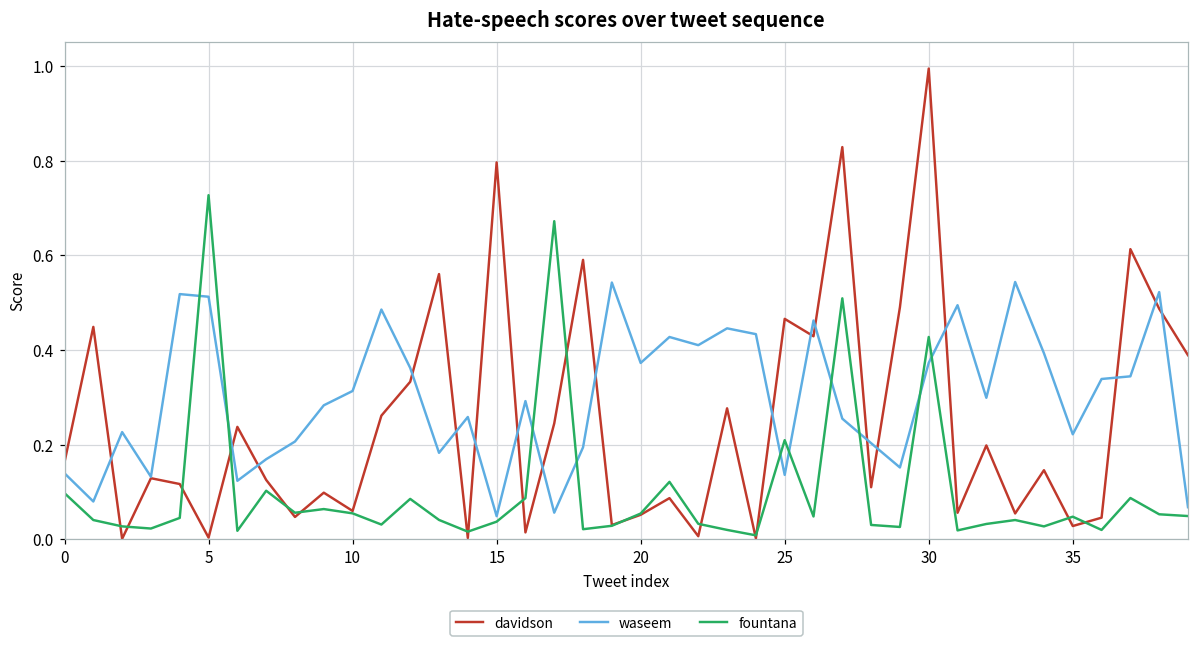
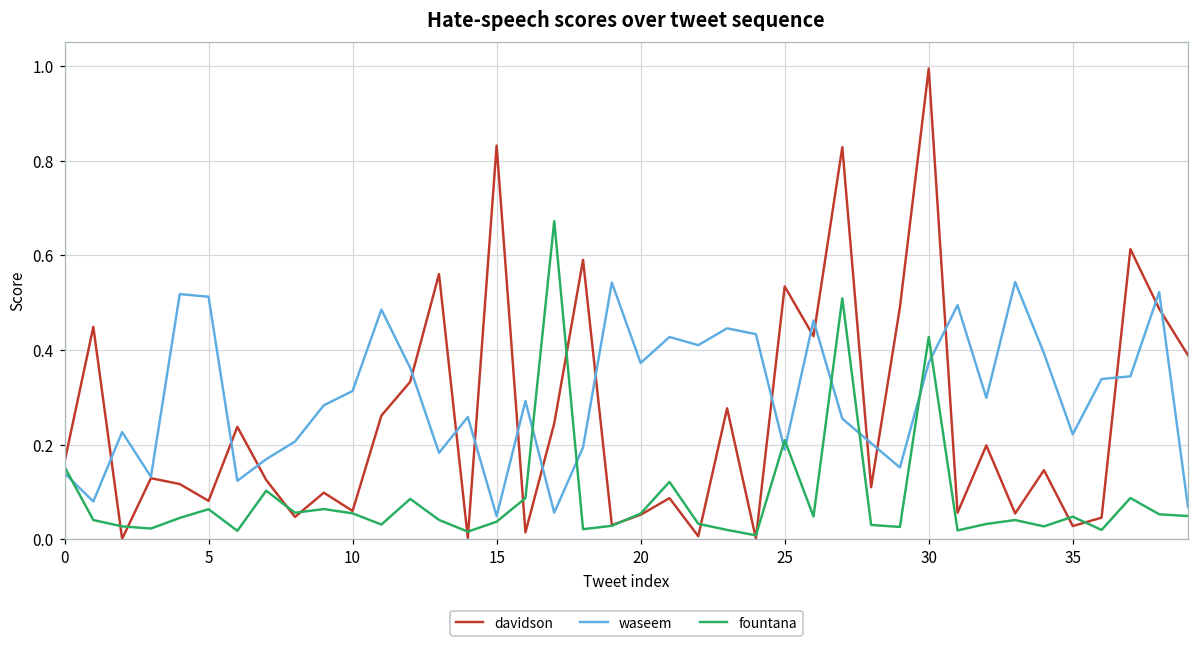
fountana, 0: 0.10 -> 0.15
davidson, 5: 0.00 -> 0.08
fountana, 5: 0.73 -> 0.06
davidson, 15: 0.80 -> 0.83
davidson, 25: 0.47 -> 0.53
waseem, 25: 0.14 -> 0.19
